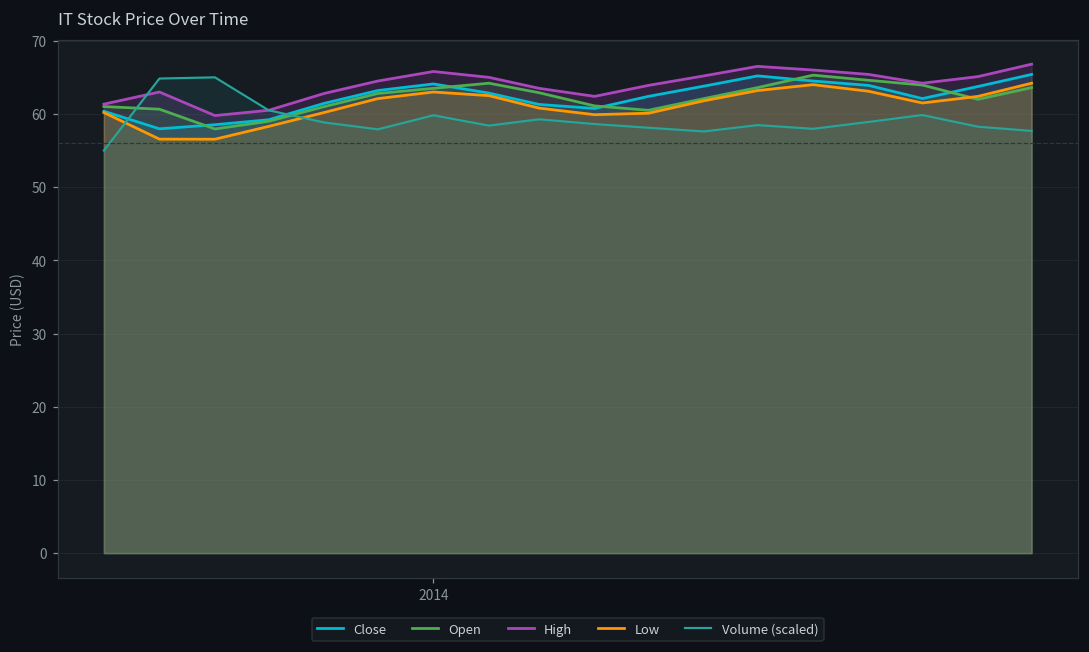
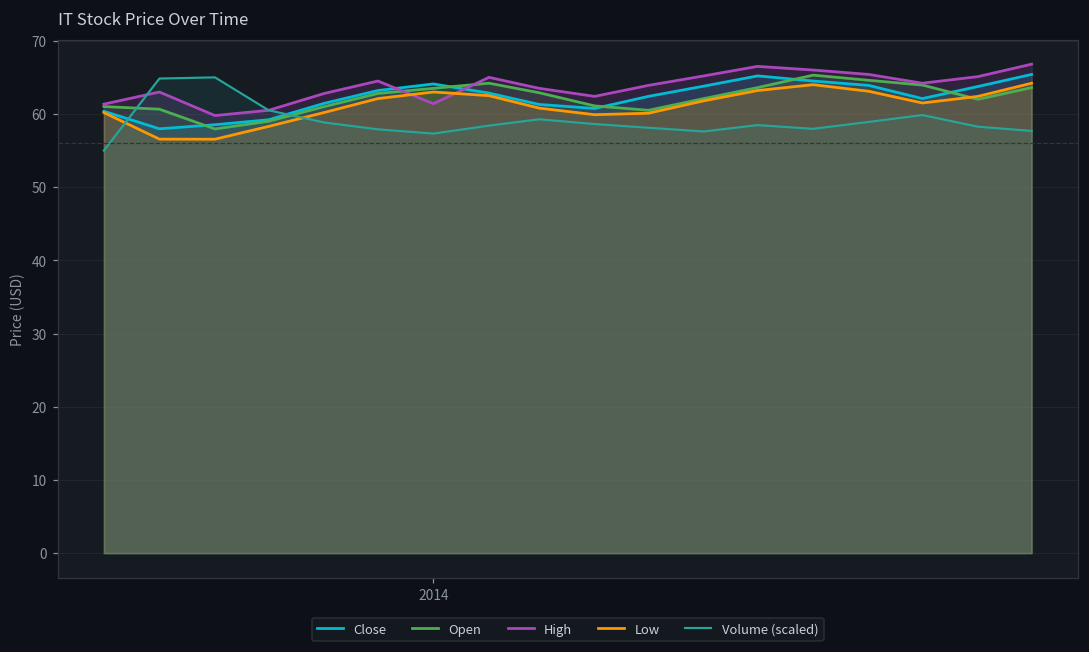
High, 2014: 66 -> 61
Volume (scaled), 2014: 60 -> 57
